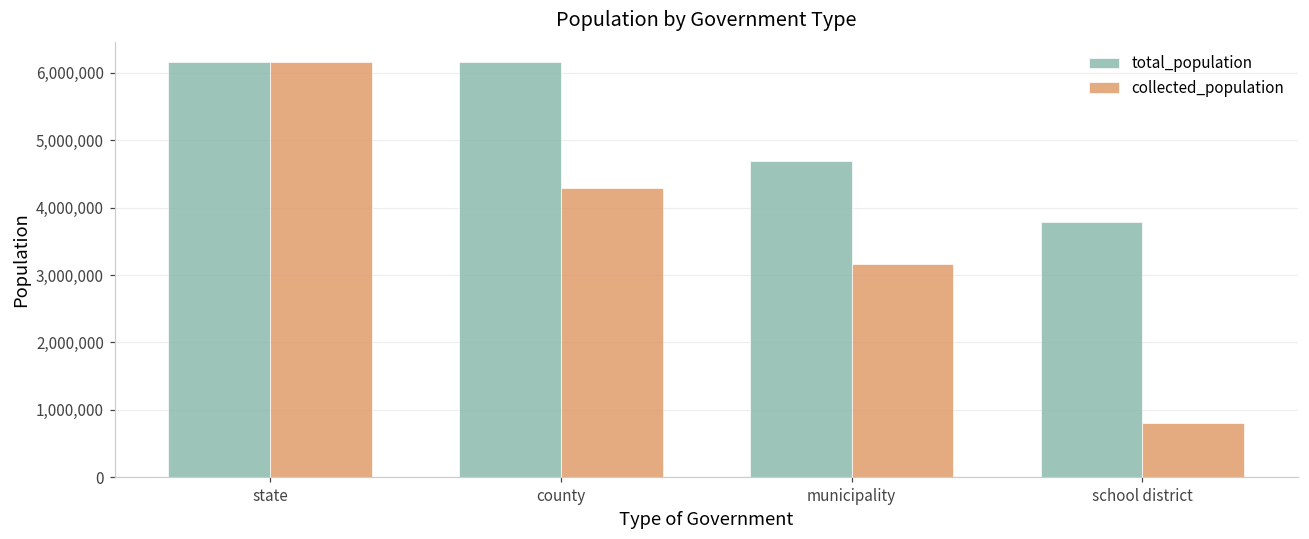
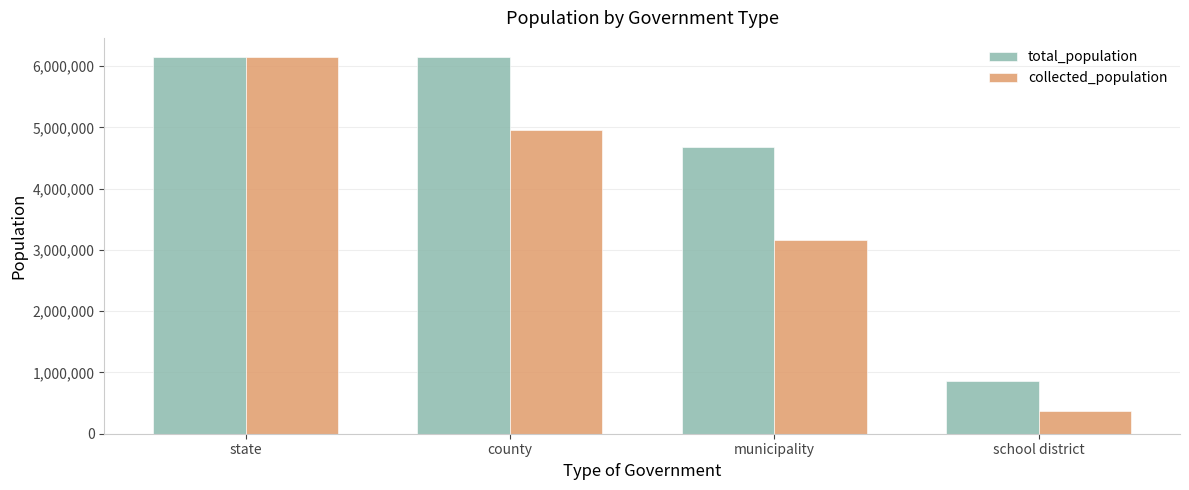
collected_population, county: 4,300,000 -> 5,000,000
total_population, school district: 3,800,000 -> 900,000
collected_population, school district: 800,000 -> 400,000
